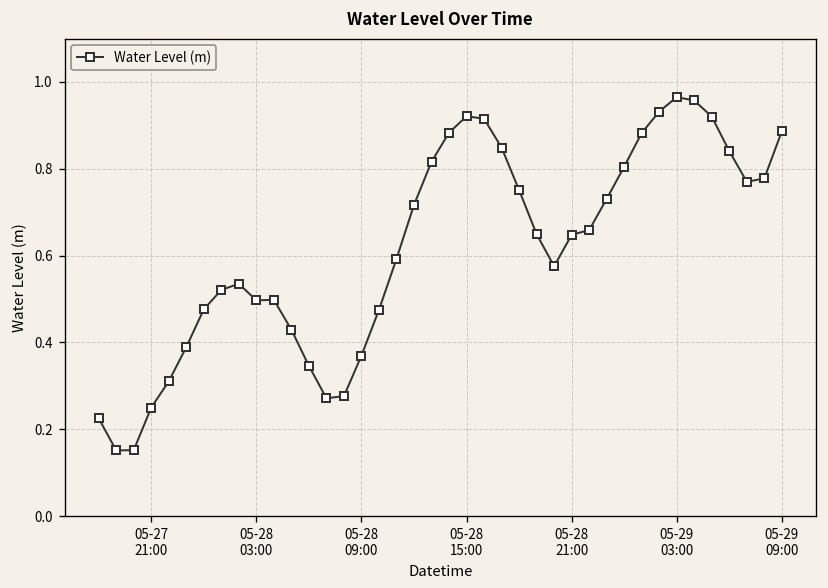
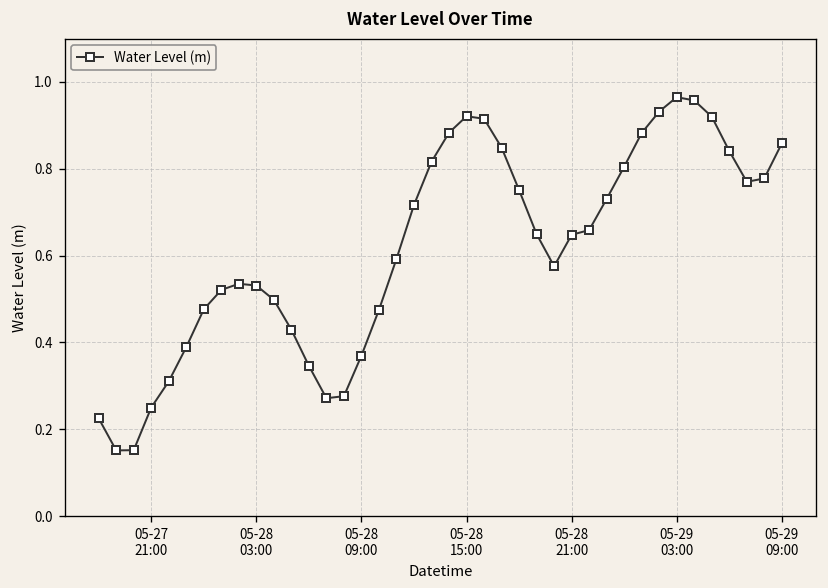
05-28 03:00: 0.50 -> 0.53
05-29 09:00: 0.89 -> 0.86
